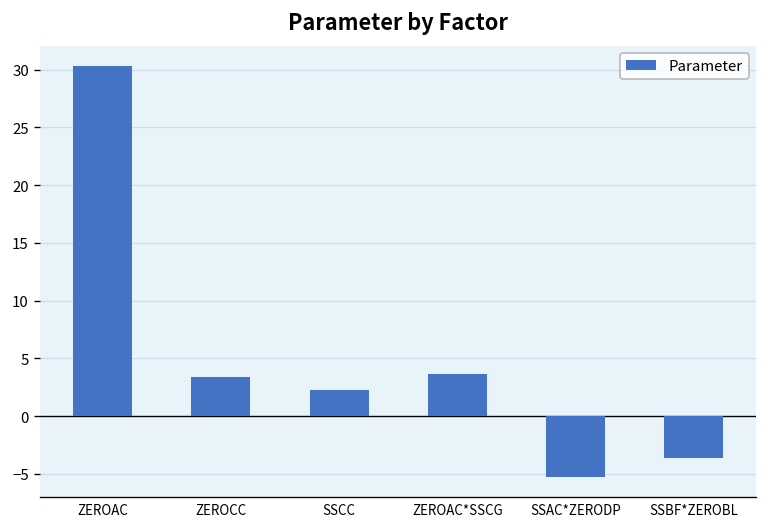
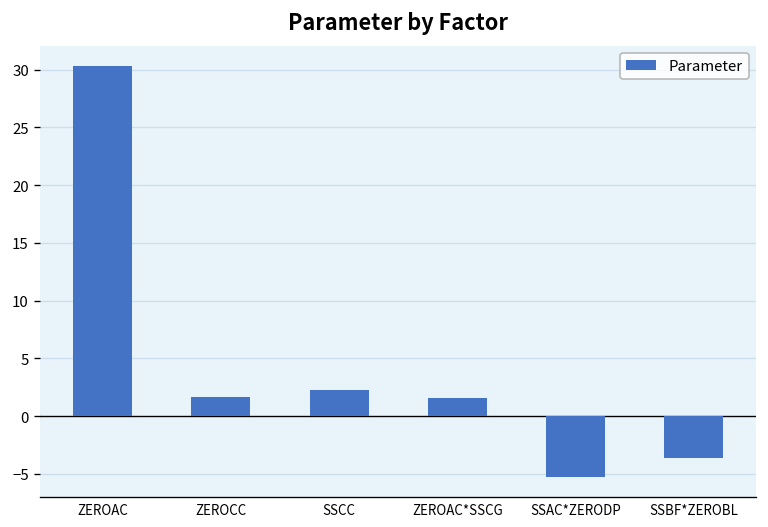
ZEROCC: 3 -> 2
ZEROAC*SSCG: 4 -> 2
